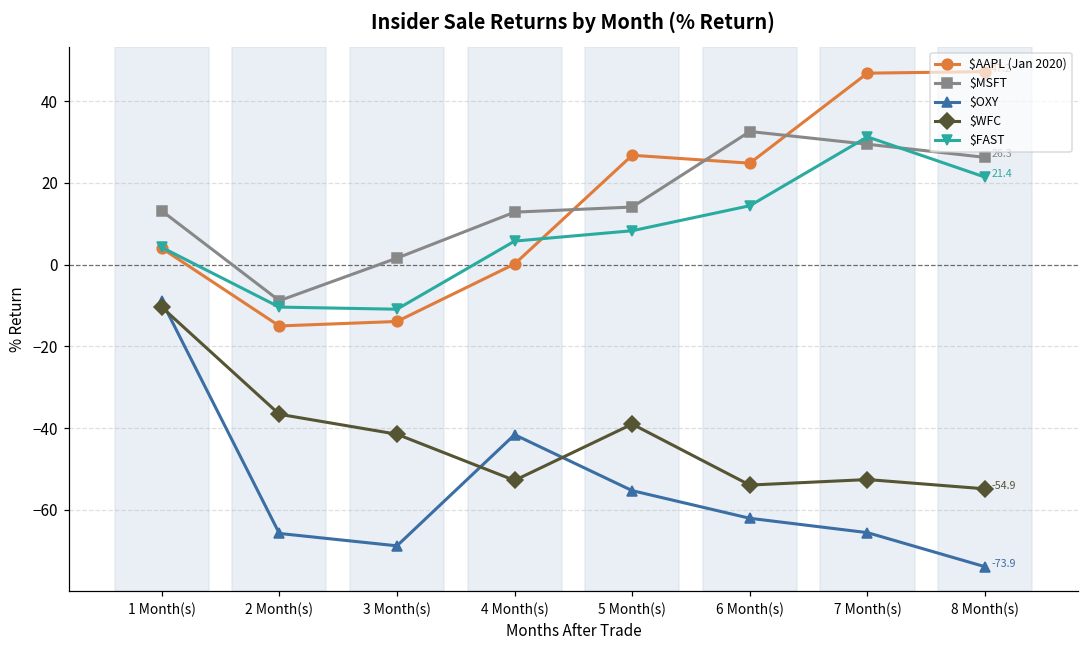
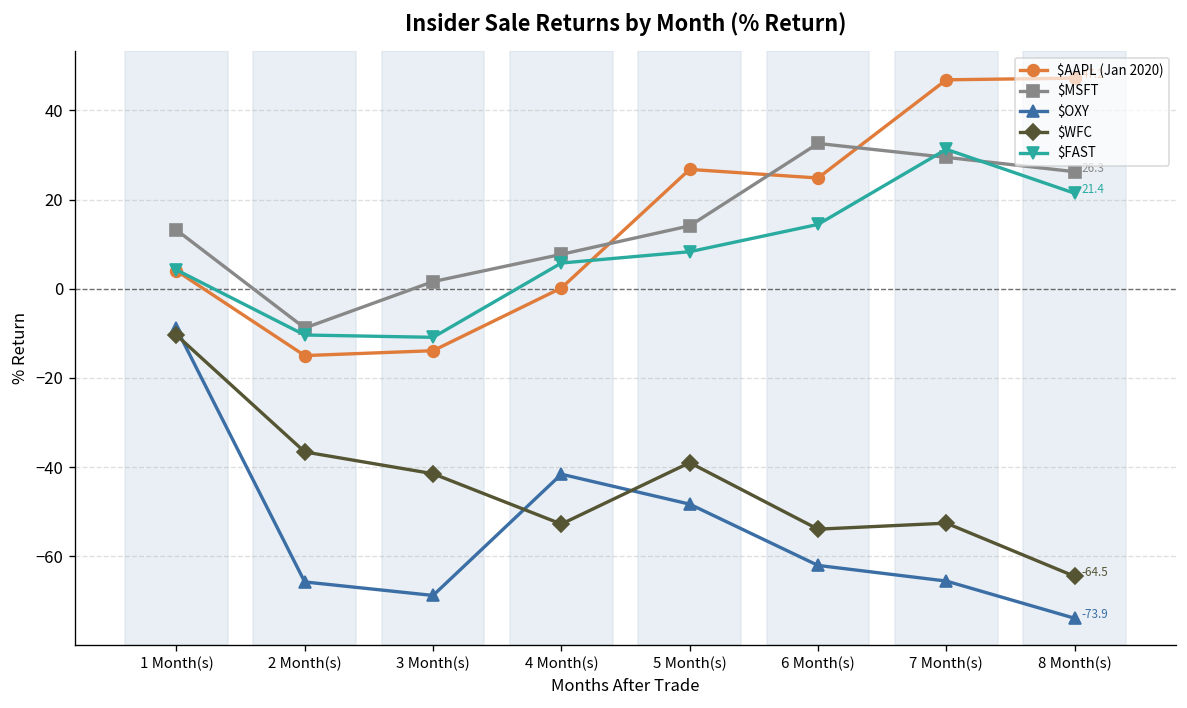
$MSFT, 4 Month(s): 13 -> 8
$OXY, 5 Month(s): -55 -> -48
$WFC, 8 Month(s): -54.9 -> -64.5
